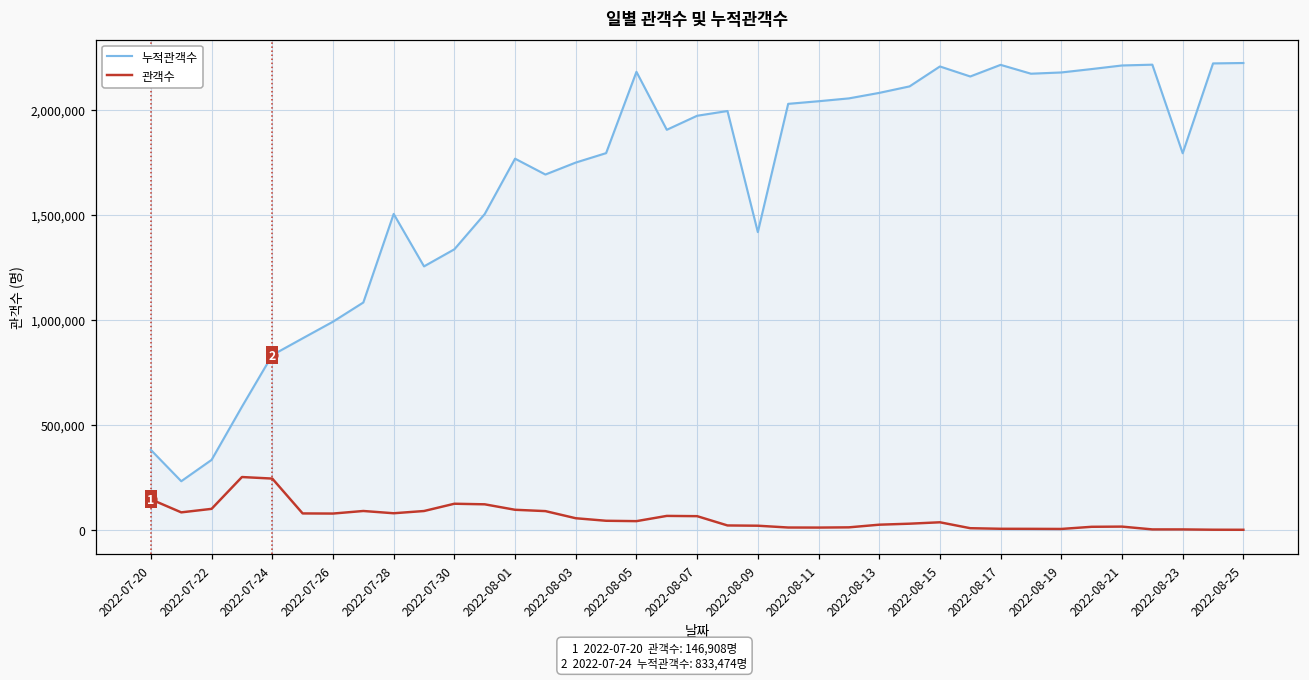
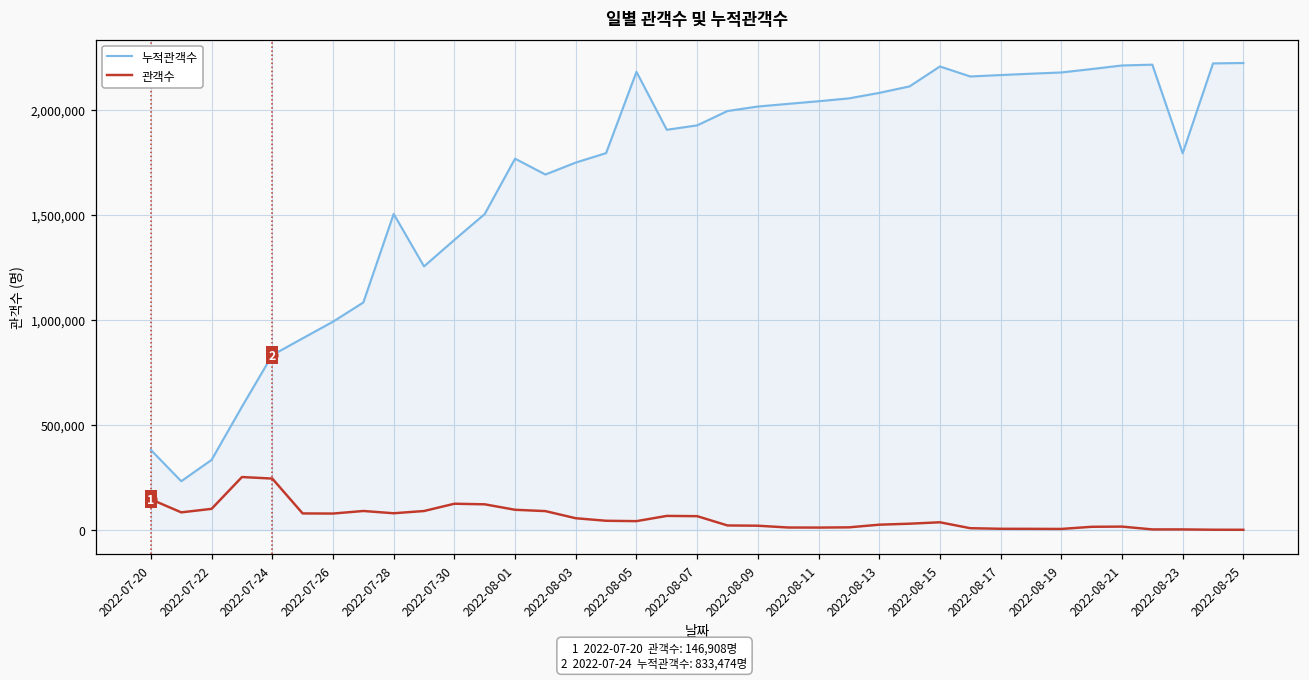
누적관객수, 2022-07-30: 1,340,000 -> 1,380,000
누적관객수, 2022-08-07: 1,970,000 -> 1,930,000
누적관객수, 2022-08-09: 1,420,000 -> 2,020,000
누적관객수, 2022-08-17: 2,220,000 -> 2,170,000
